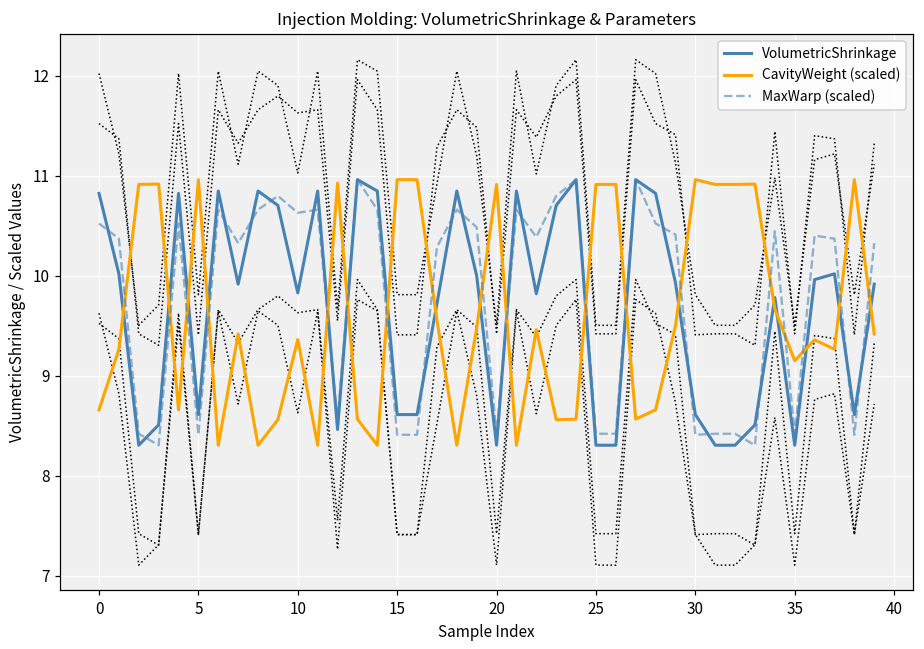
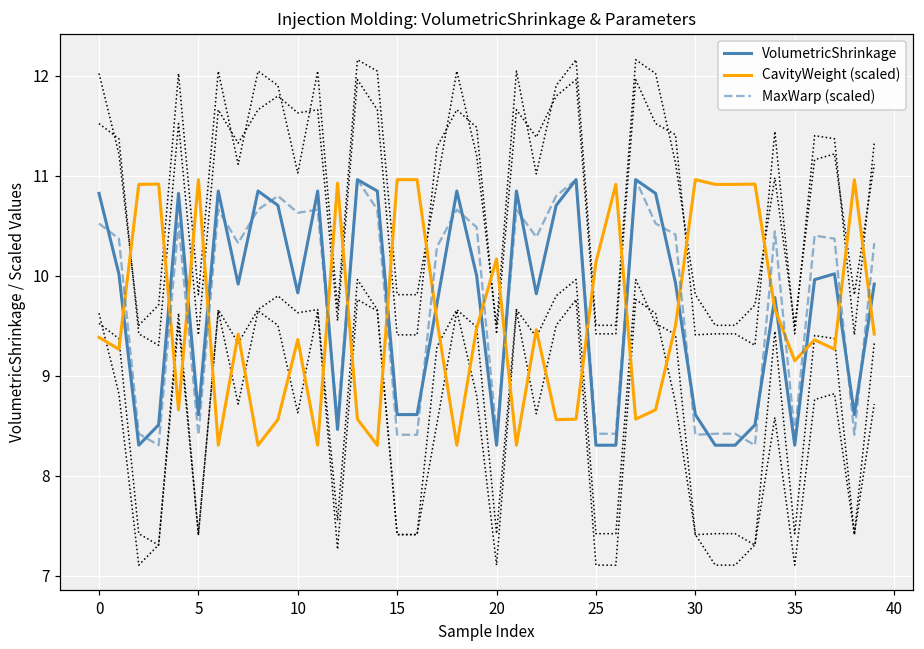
CavityWeight (scaled), 0: 8.7 -> 9.4
CavityWeight (scaled), 20: 10.9 -> 10.2
CavityWeight (scaled), 25: 10.9 -> 10.1
